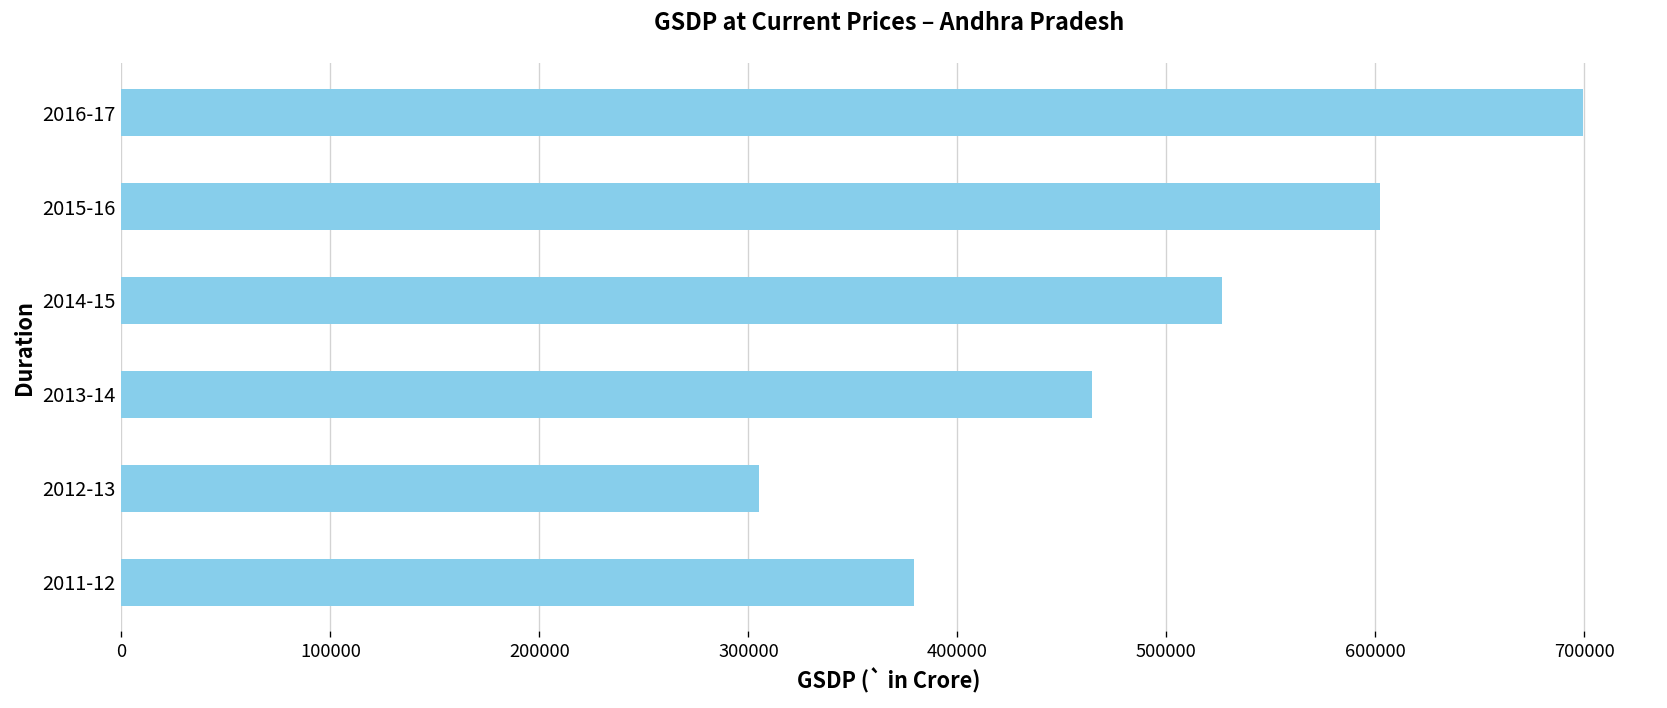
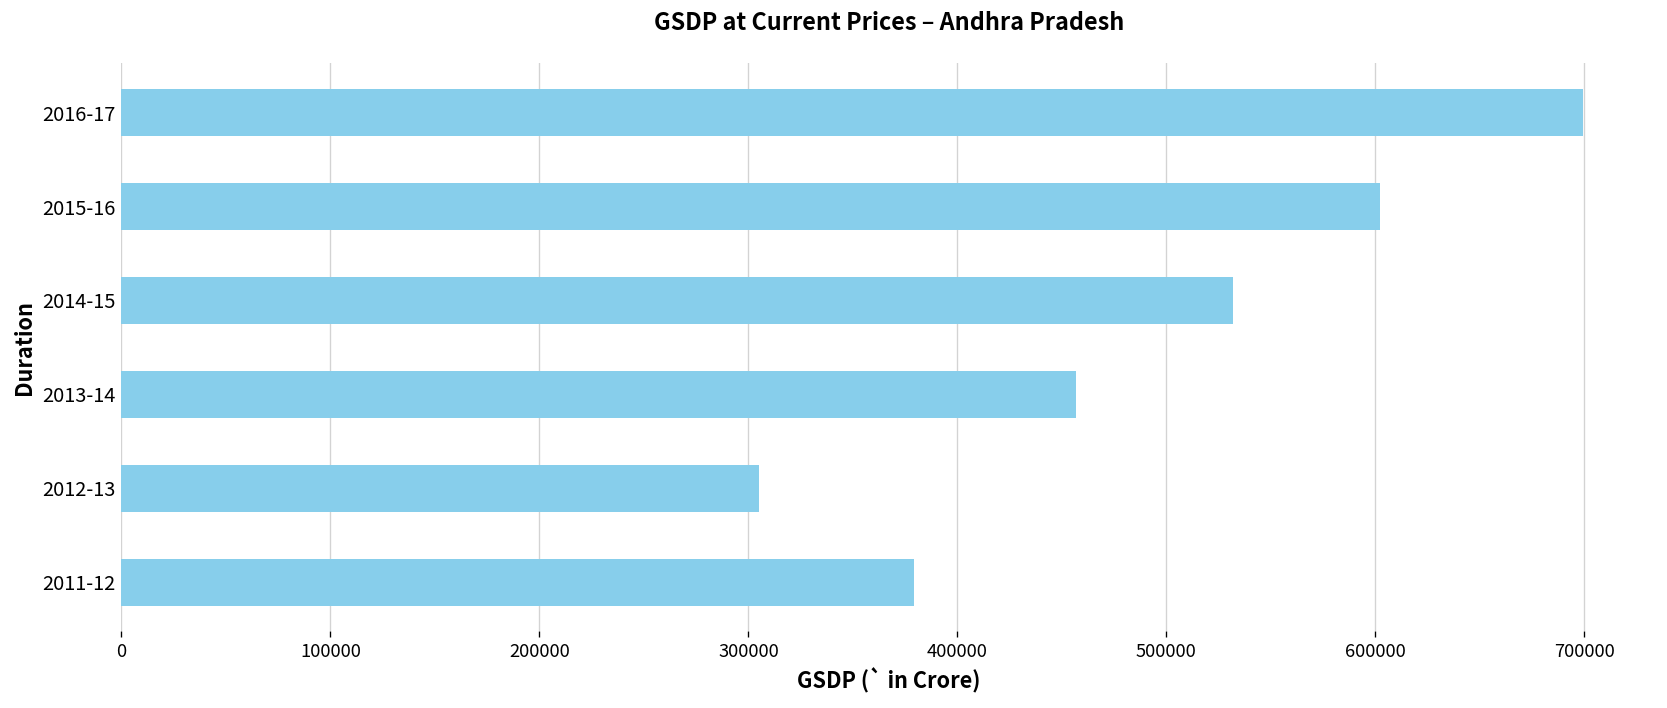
2014-15: 526000 -> 532000
2013-14: 464000 -> 457000
